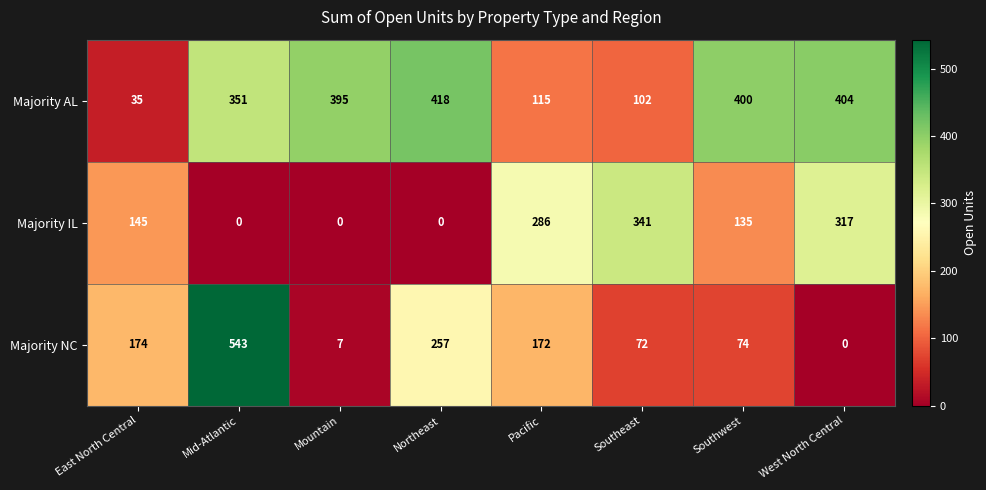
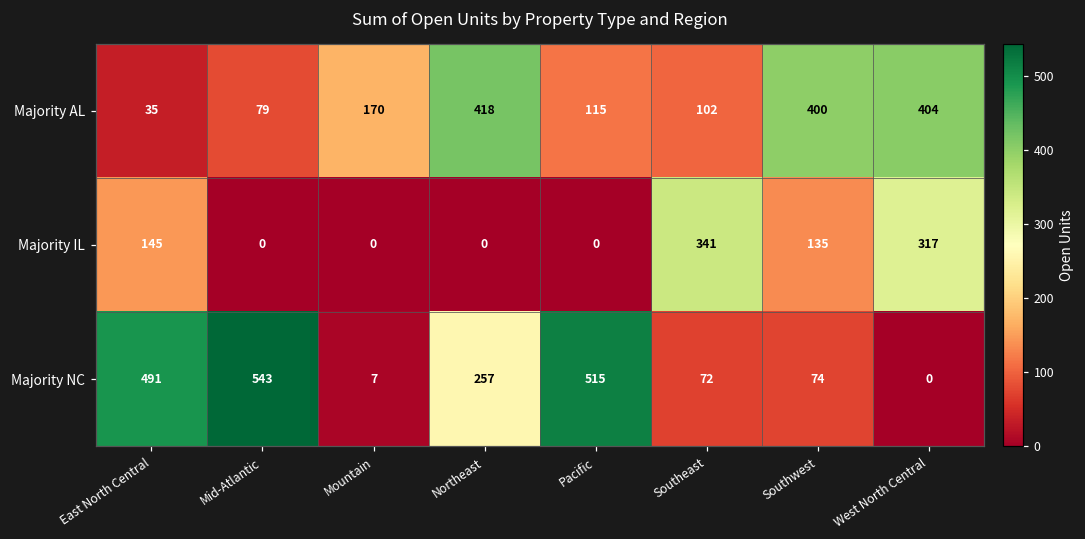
Majority AL, Mid-Atlantic: 351 -> 79
Majority AL, Mountain: 395 -> 170
Majority IL, Pacific: 286 -> 0
Majority NC, East North Central: 174 -> 491
Majority NC, Pacific: 172 -> 515
